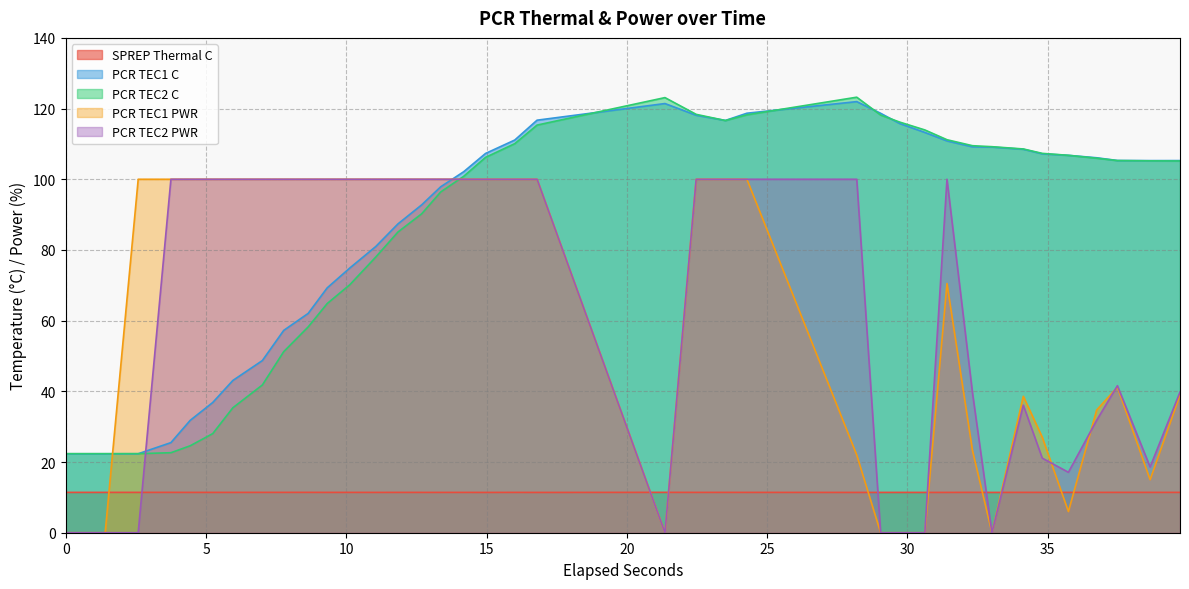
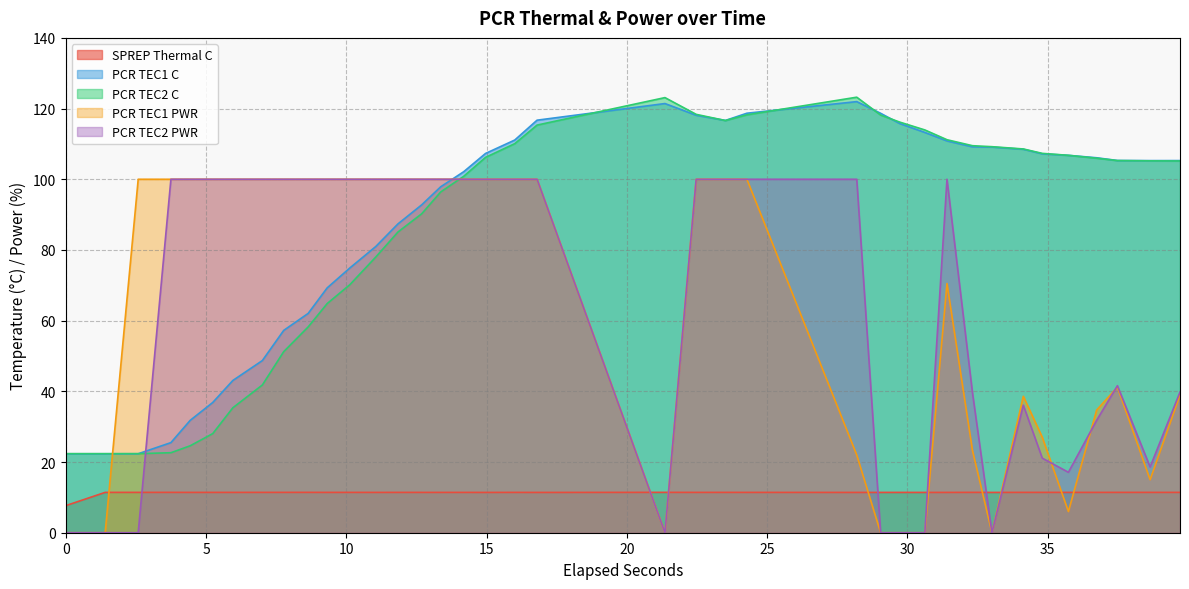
SPREP Thermal C, 0: 11 -> 8
